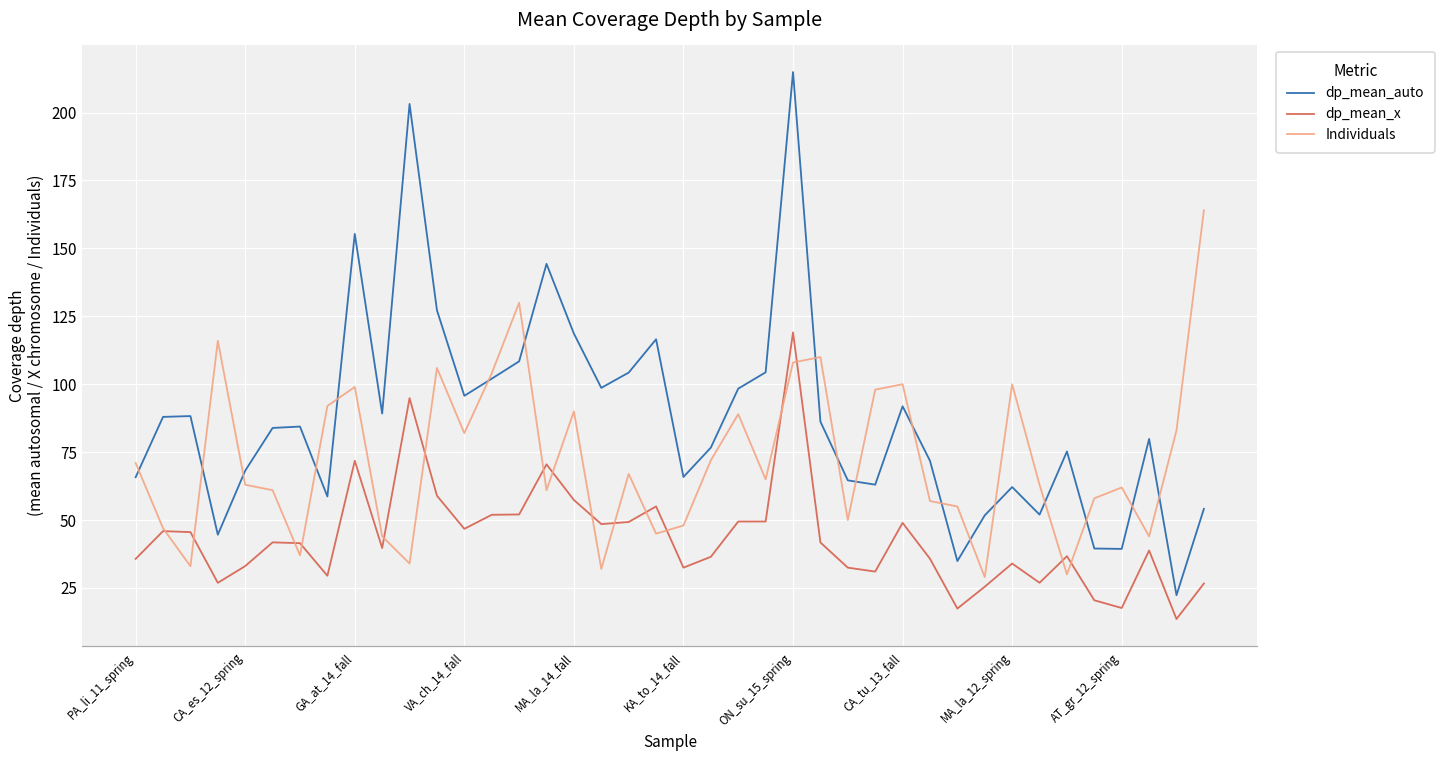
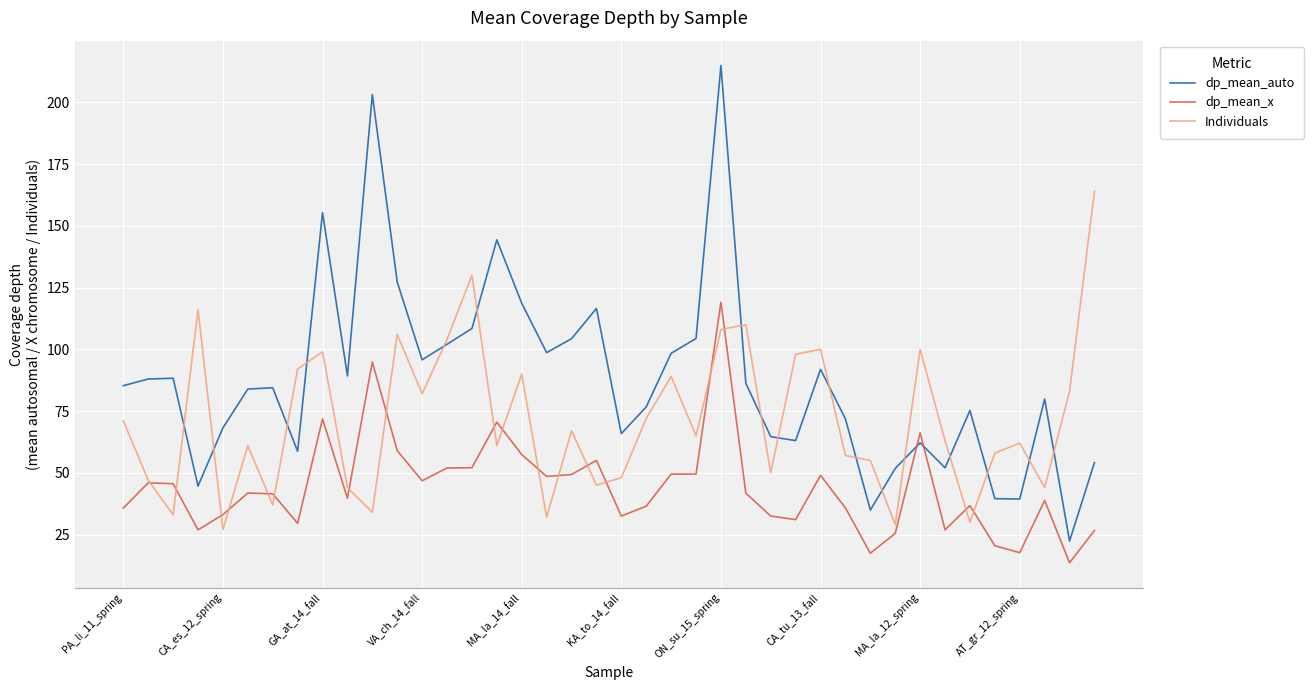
dp_mean_auto, PA_li_11_spring: 66 -> 85
Individuals, CA_es_12_spring: 63 -> 27
dp_mean_x, MA_la_12_spring: 34 -> 66
